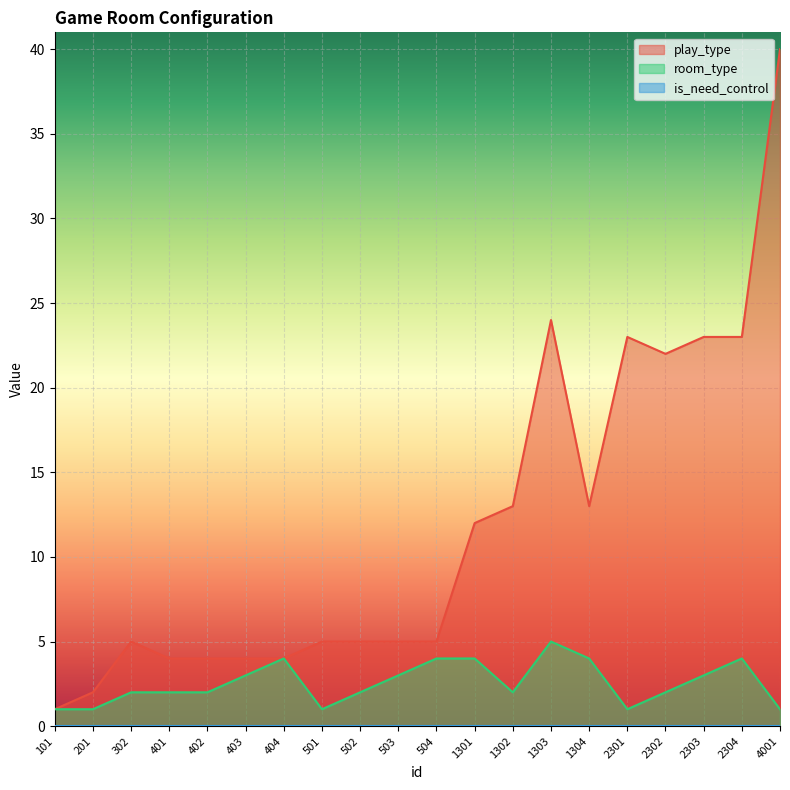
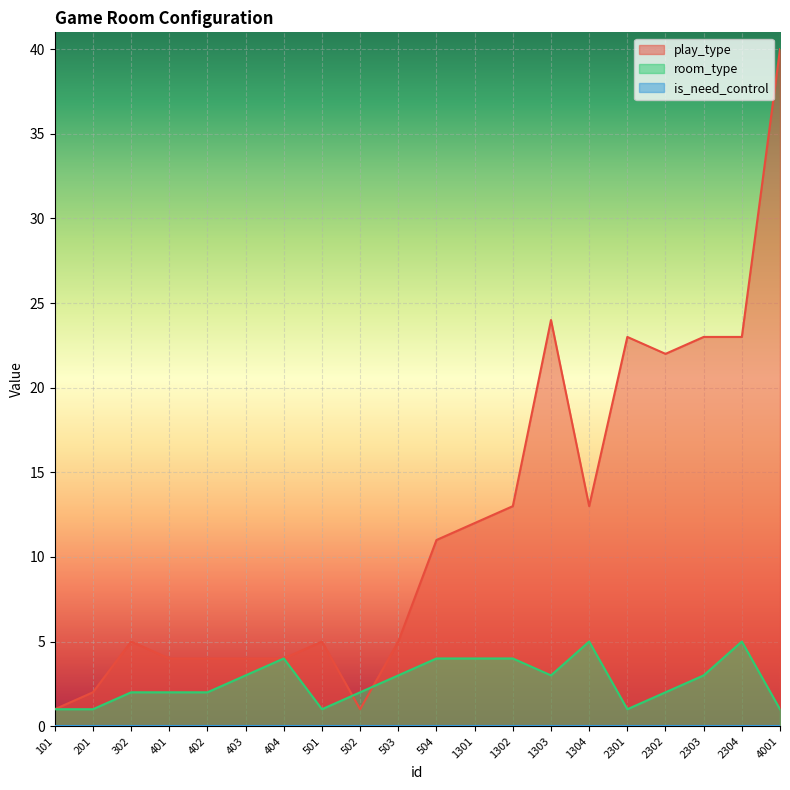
play_type, 502: 5 -> 1
play_type, 504: 5 -> 11
room_type, 1302: 2 -> 4
room_type, 1303: 5 -> 3
room_type, 1304: 4 -> 5
room_type, 2304: 4 -> 5
